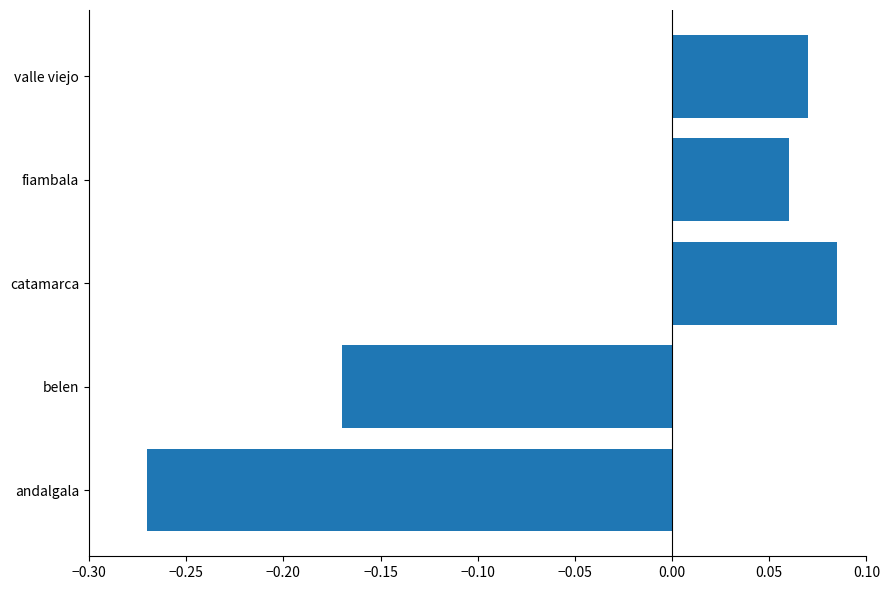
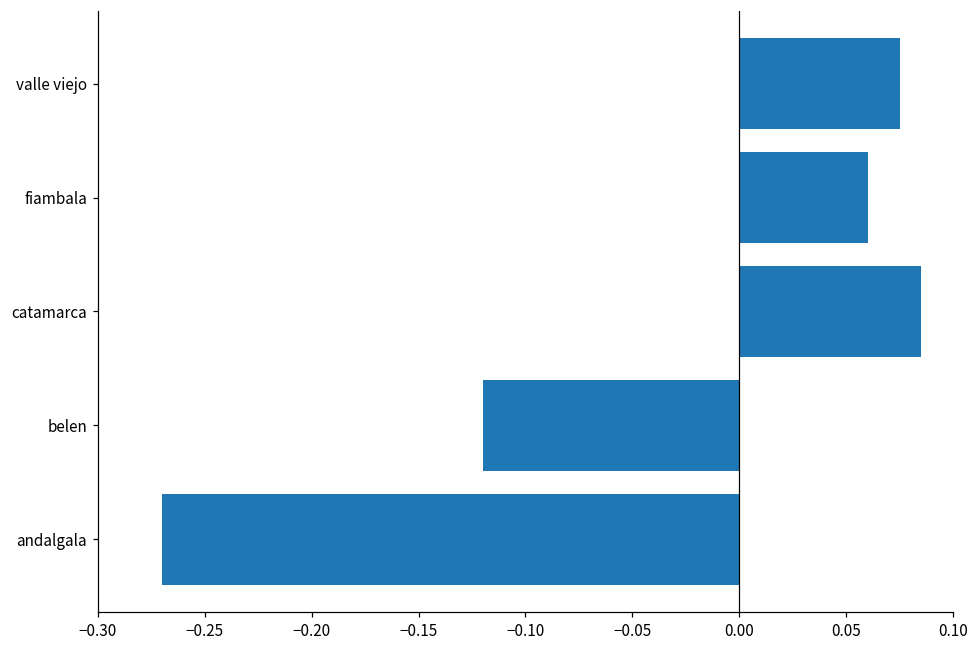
valle viejo: 0.070 -> 0.075
belen: -0.17 -> -0.12
